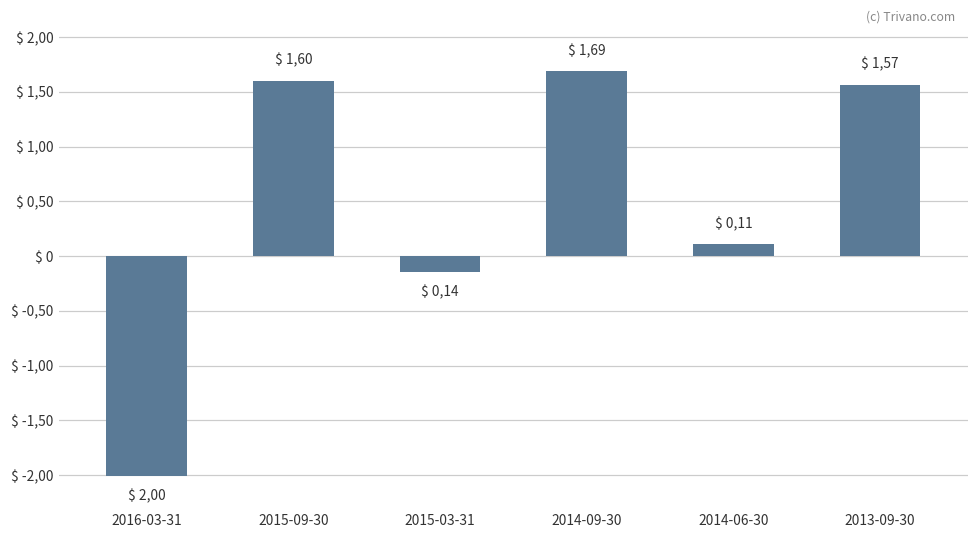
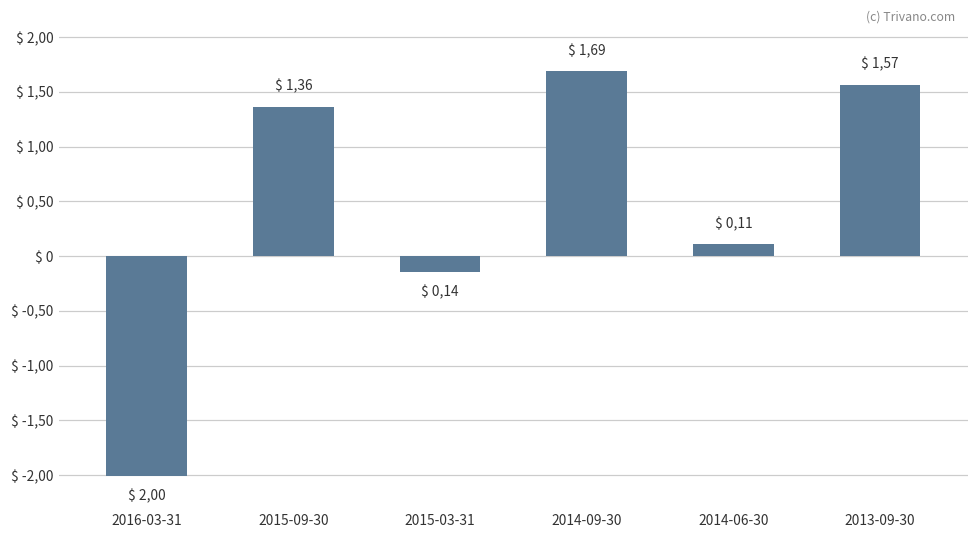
2015-09-30: 1,60 -> 1,36
